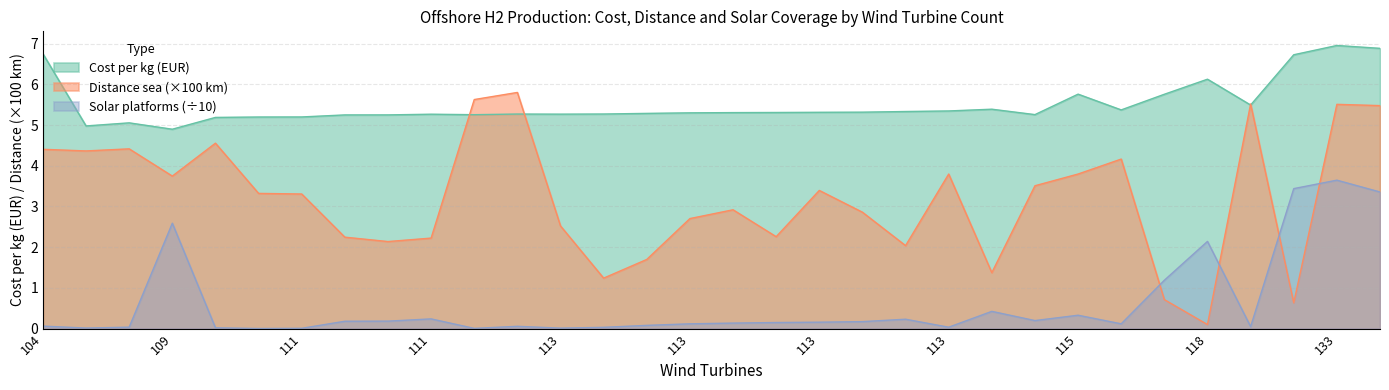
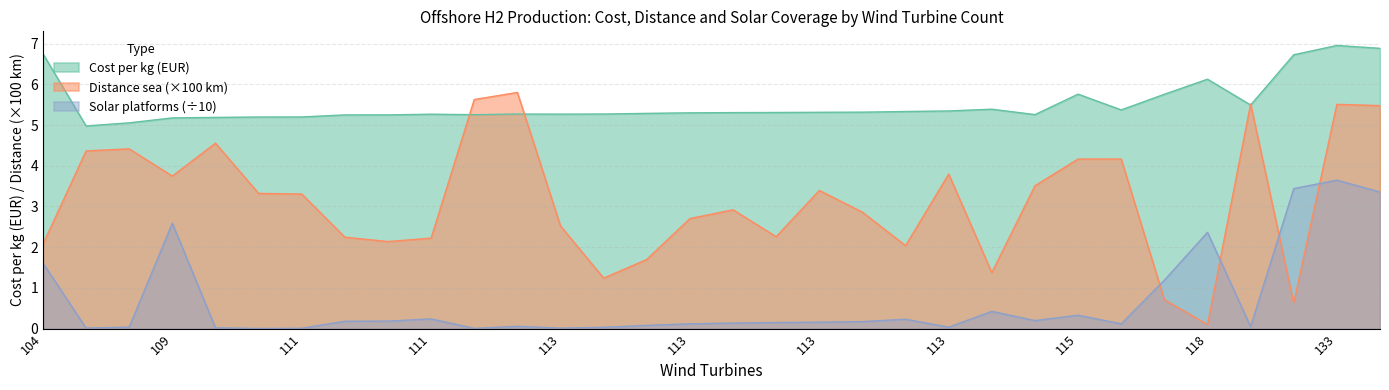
Distance sea (×100 km), 104: 4.4 -> 2.1
Solar platforms (÷10), 104: 0.1 -> 1.6
Cost per kg (EUR), 109: 4.9 -> 5.2
Distance sea (×100 km), 115: 3.8 -> 4.2
Solar platforms (÷10), 118: 2.1 -> 2.4
